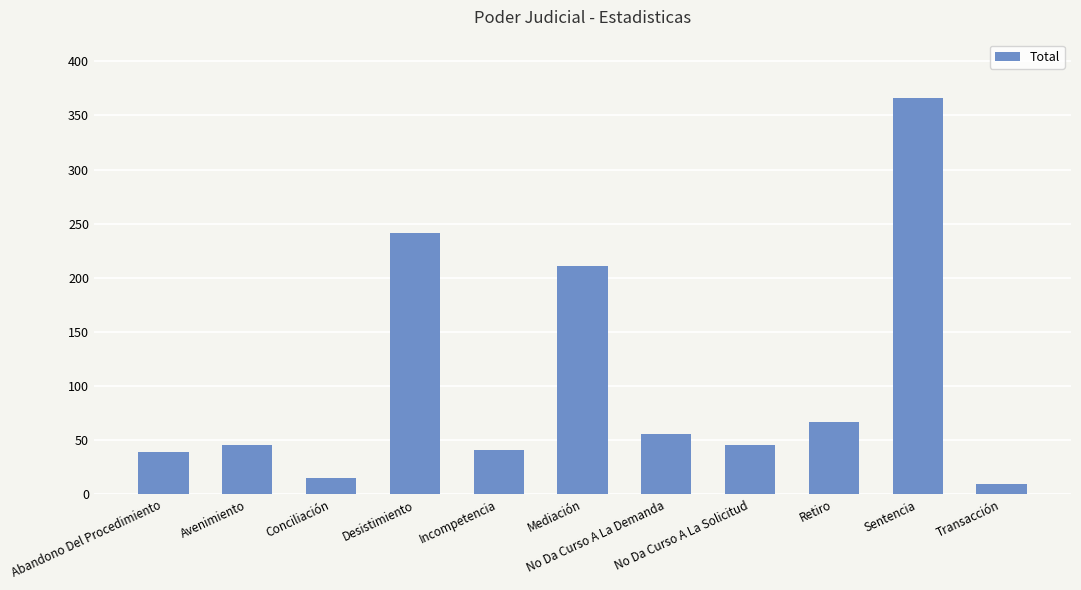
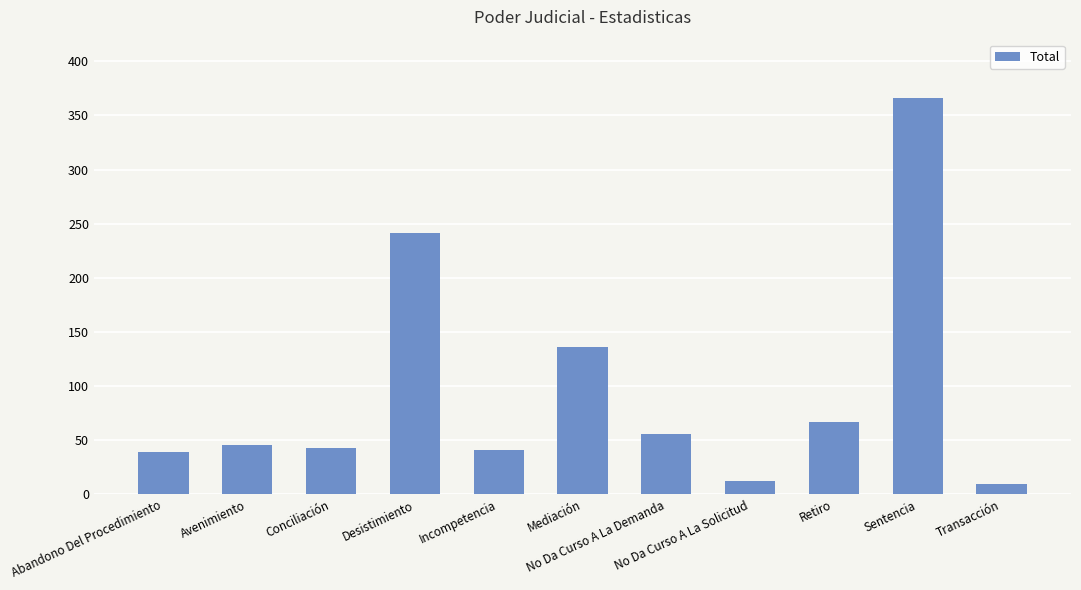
Conciliación: 15 -> 43
Mediación: 211 -> 136
No Da Curso A La Solicitud: 46 -> 12
